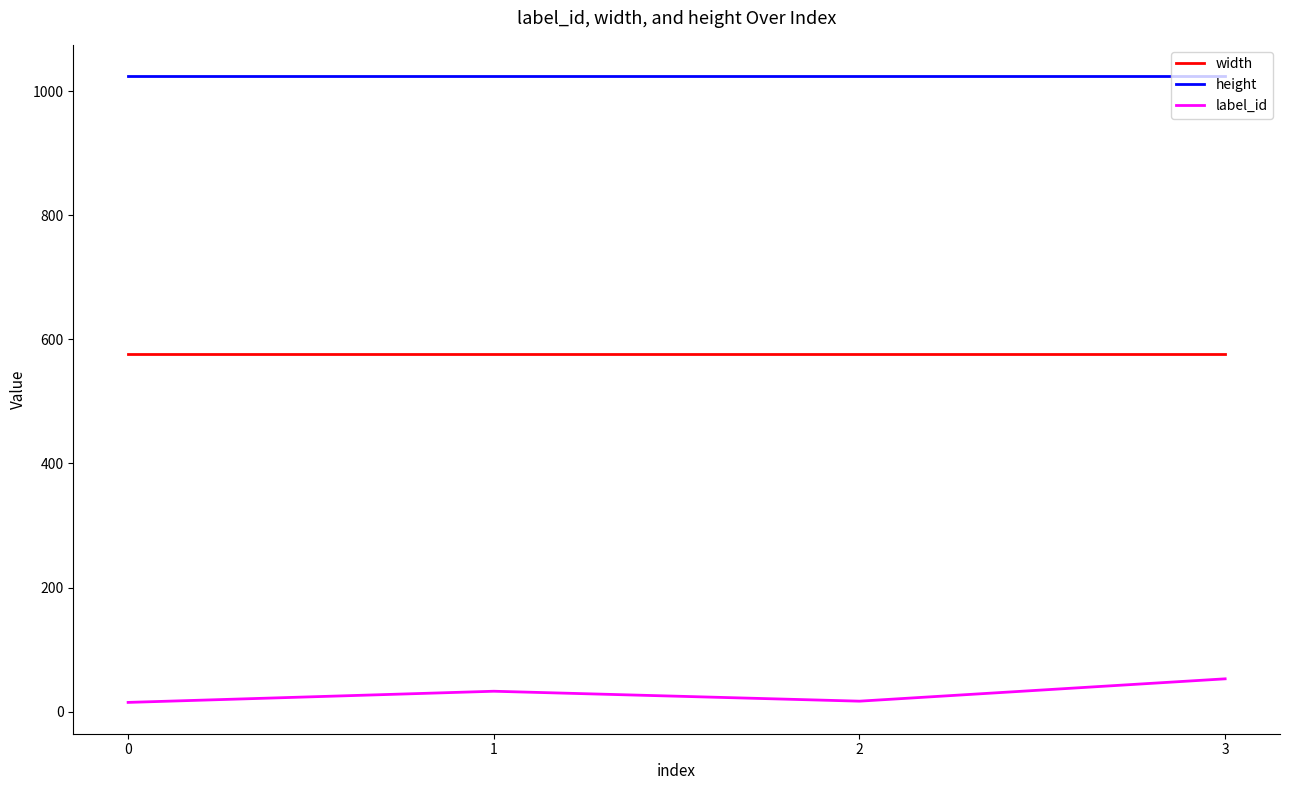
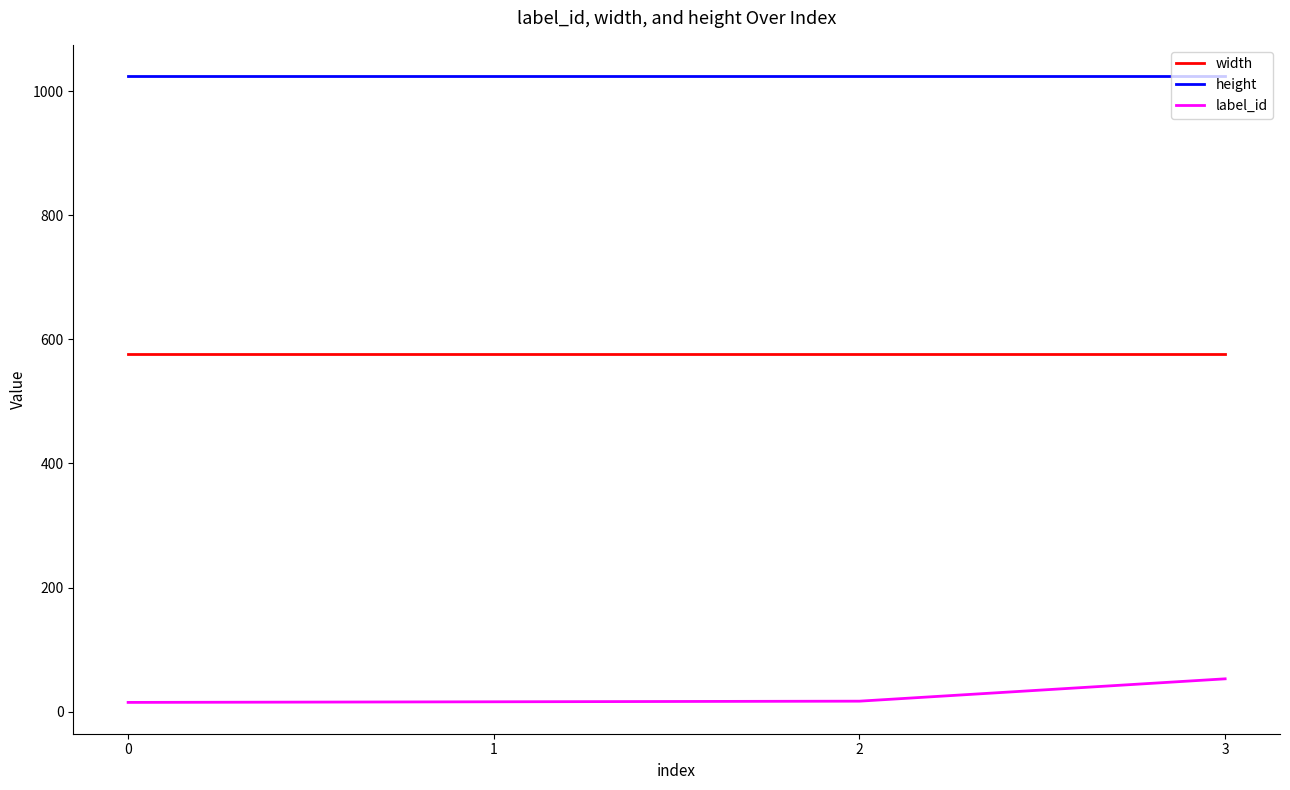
label_id, 1: 30 -> 20
